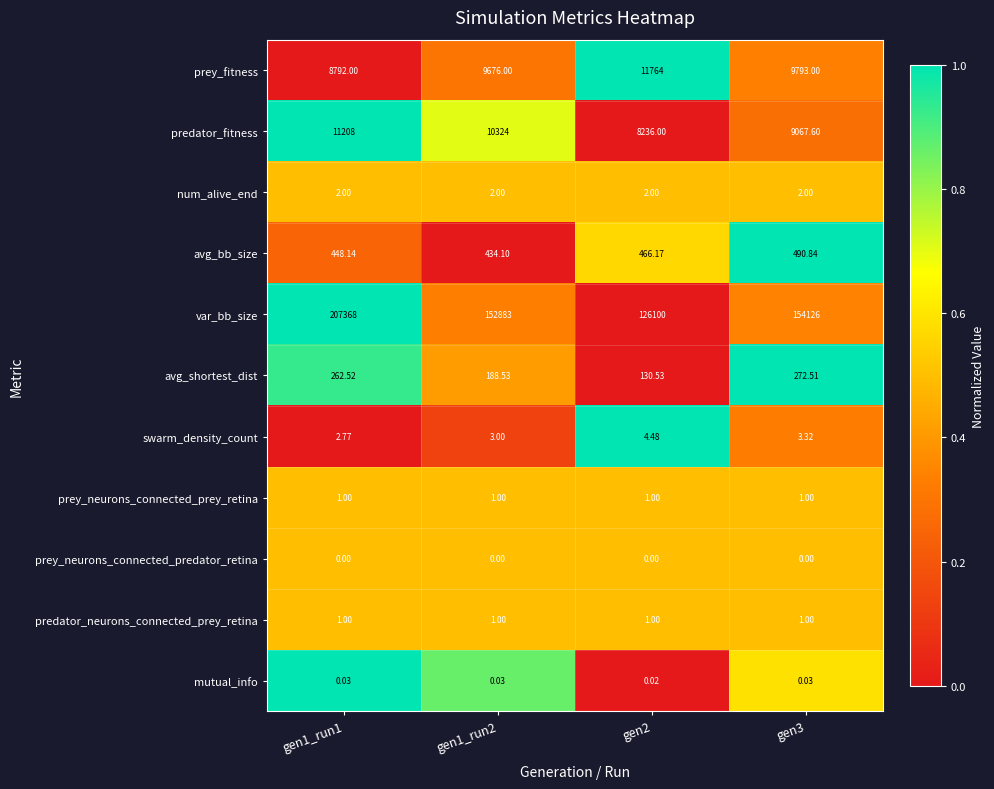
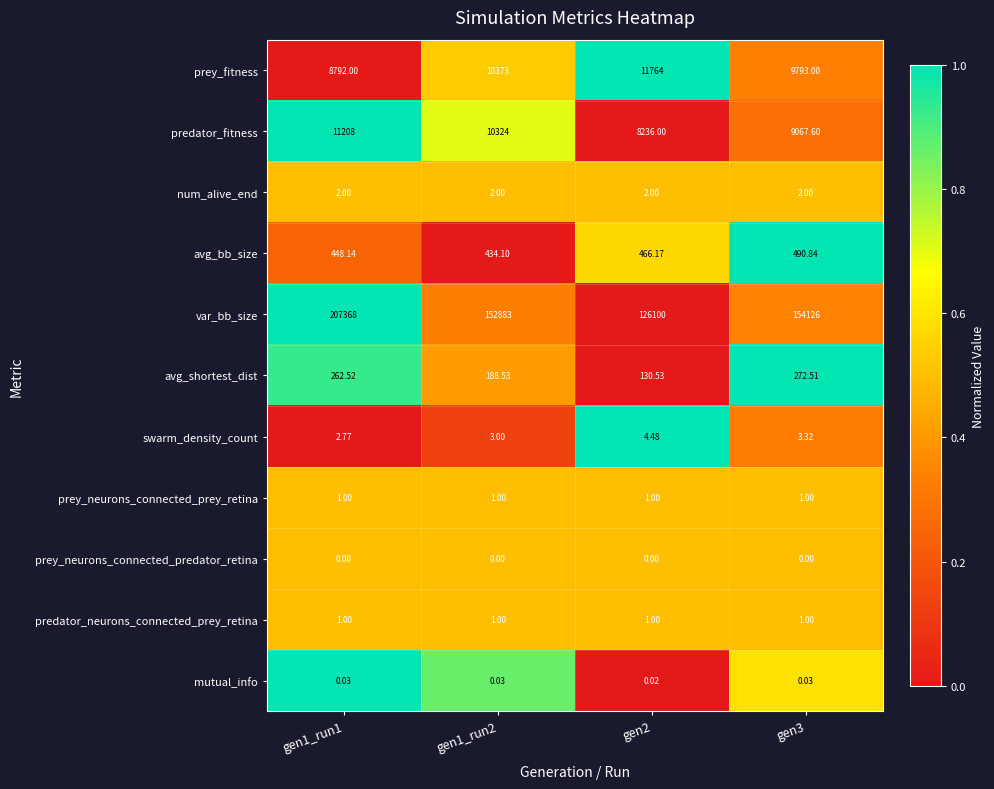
prey_fitness, gen1_run2: 9676.00 -> 10373
